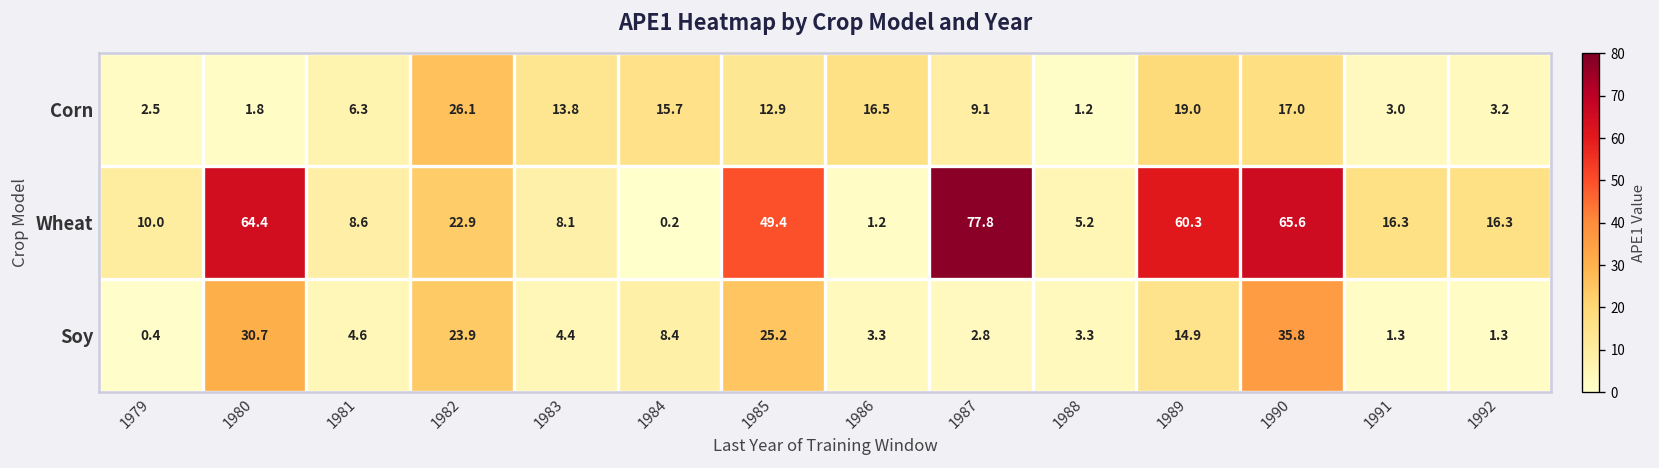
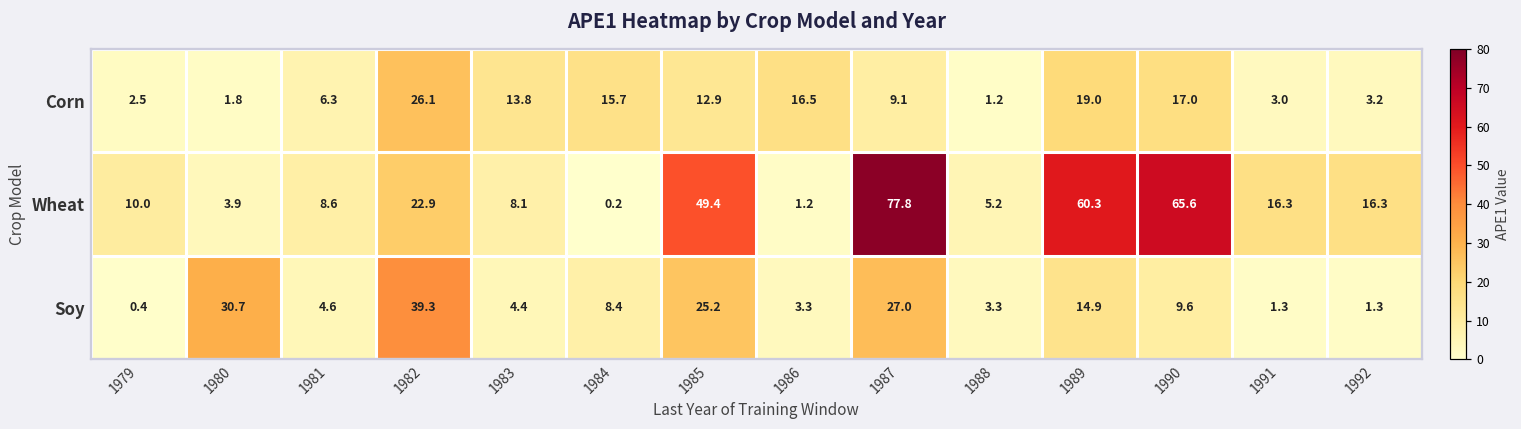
Wheat, 1980: 64.4 -> 3.9
Soy, 1982: 23.9 -> 39.3
Soy, 1987: 2.8 -> 27.0
Soy, 1990: 35.8 -> 9.6
